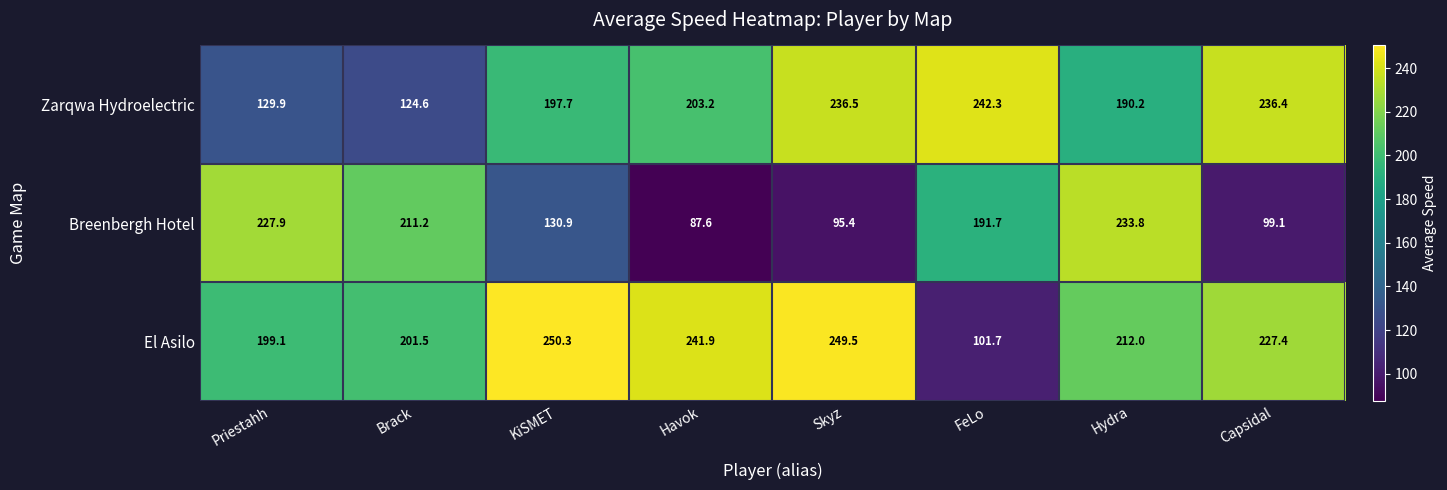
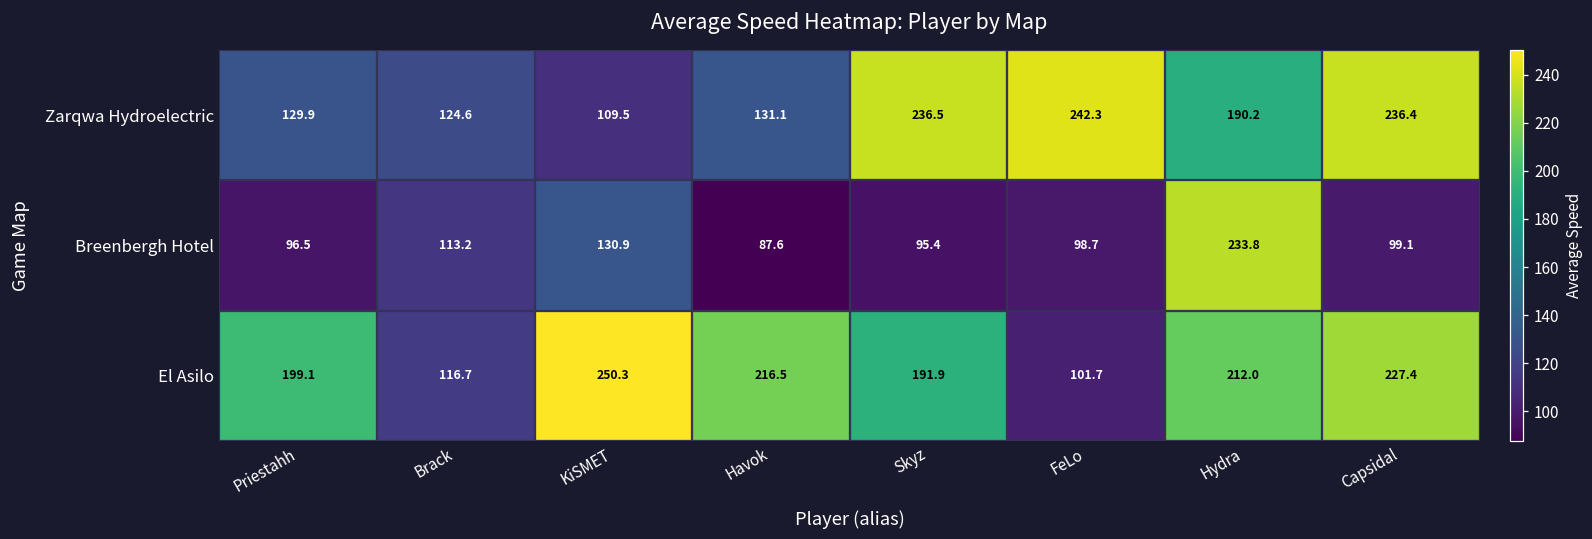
Zarqwa Hydroelectric, KiSMET: 197.7 -> 109.5
Zarqwa Hydroelectric, Havok: 203.2 -> 131.1
Breenbergh Hotel, Priestahh: 227.9 -> 96.5
Breenbergh Hotel, Brack: 211.2 -> 113.2
Breenbergh Hotel, FeLo: 191.7 -> 98.7
El Asilo, Brack: 201.5 -> 116.7
El Asilo, Havok: 241.9 -> 216.5
El Asilo, Skyz: 249.5 -> 191.9
